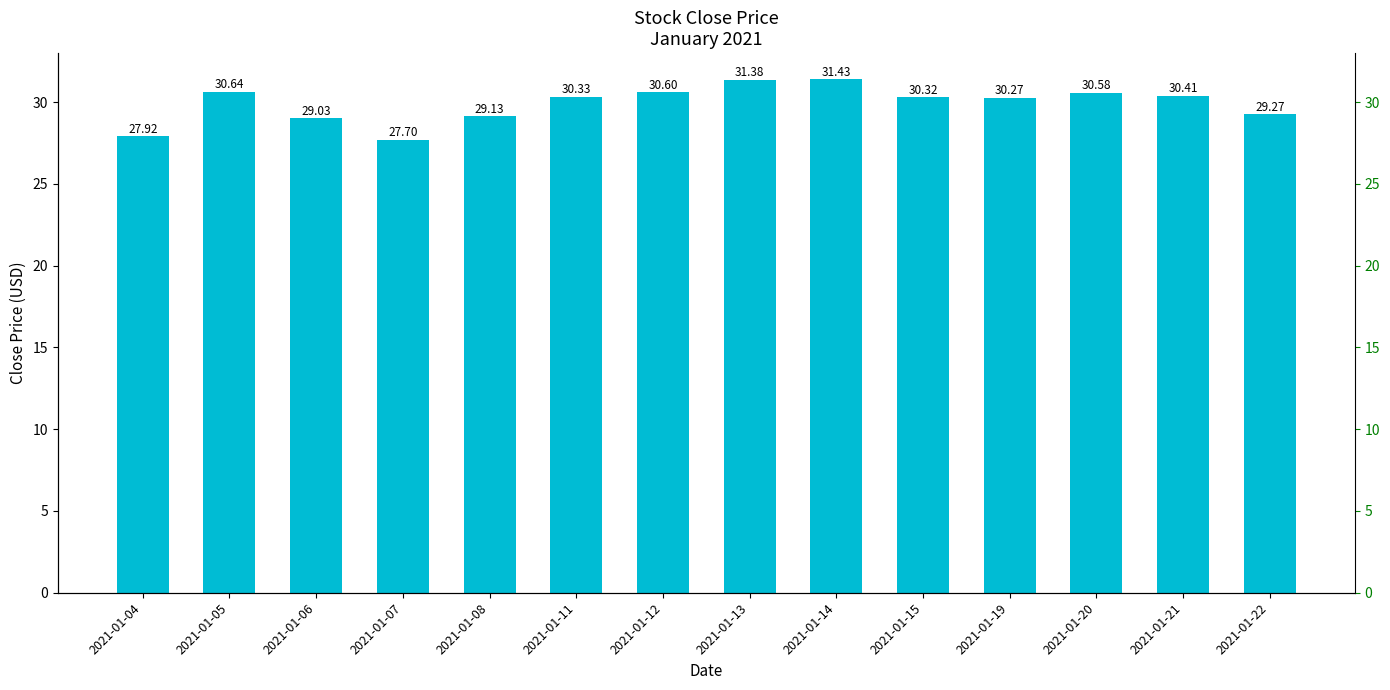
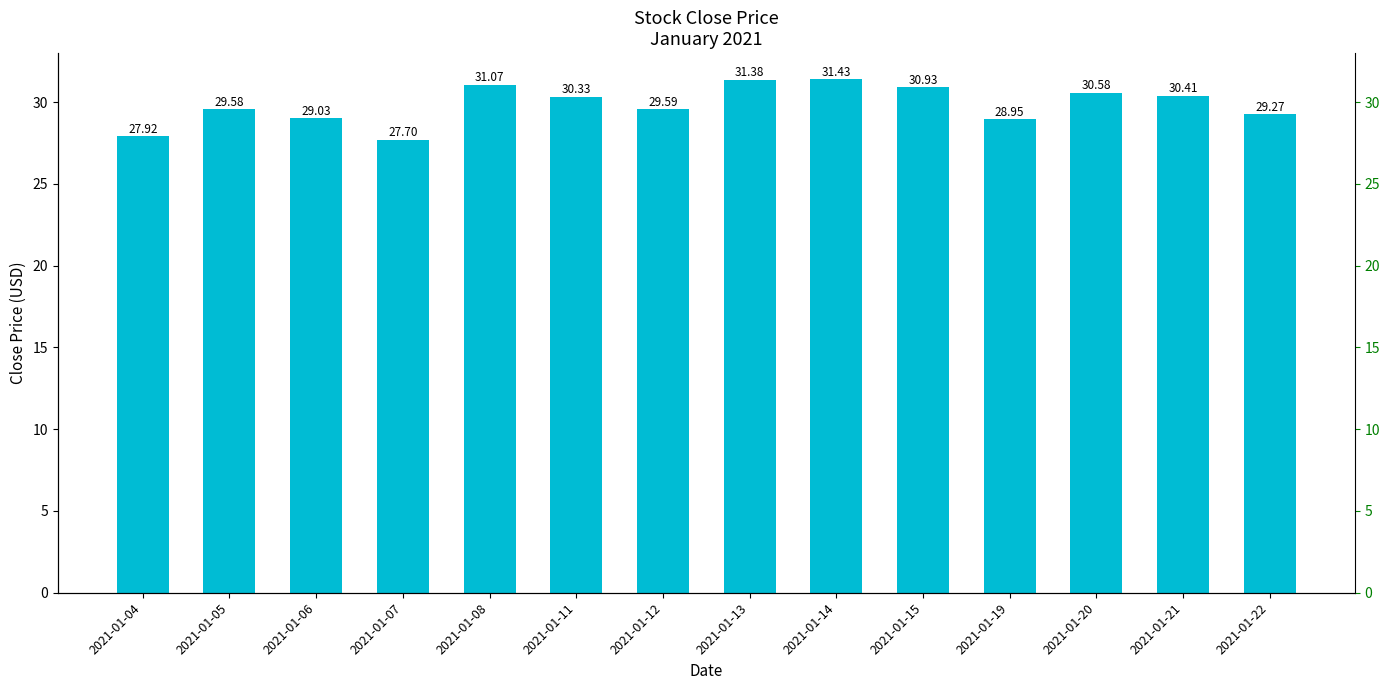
2021-01-05: 30.64 -> 29.58
2021-01-08: 29.13 -> 31.07
2021-01-12: 30.60 -> 29.59
2021-01-15: 30.32 -> 30.93
2021-01-19: 30.27 -> 28.95
